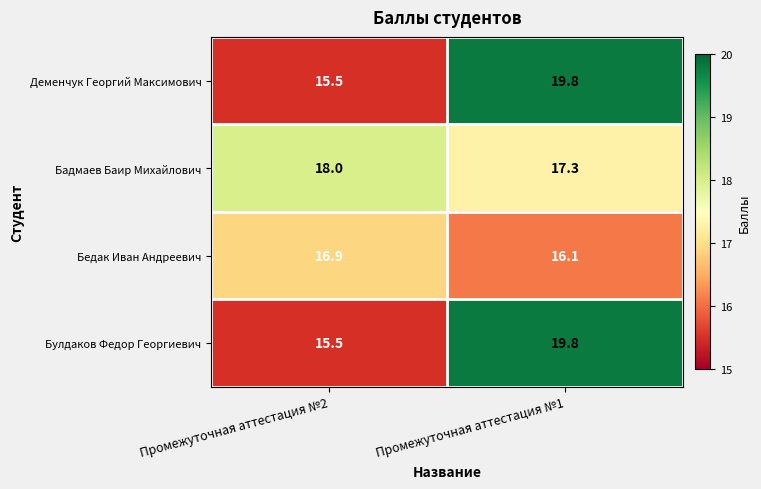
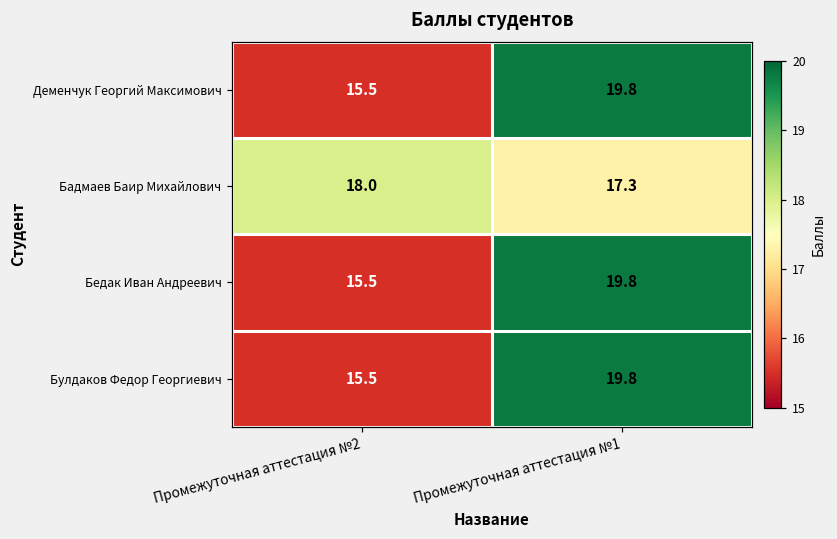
Бедак Иван Андреевич, Промежуточная аттестация №2: 16.9 -> 15.5
Бедак Иван Андреевич, Промежуточная аттестация №1: 16.1 -> 19.8
